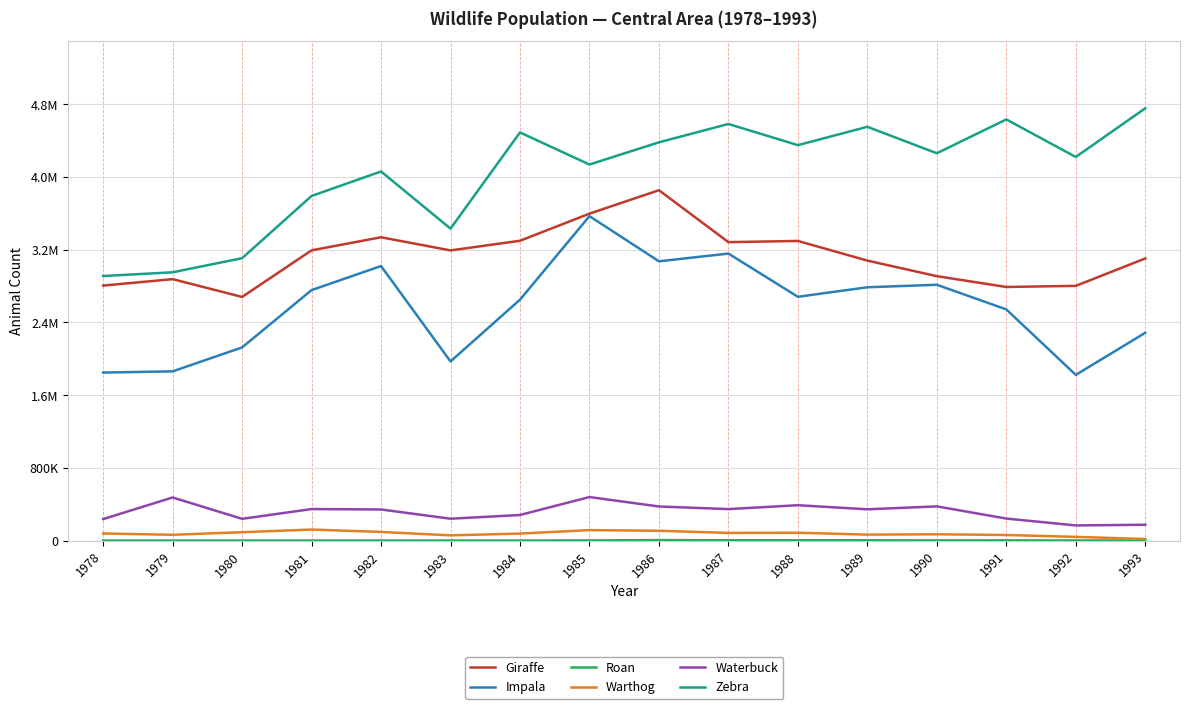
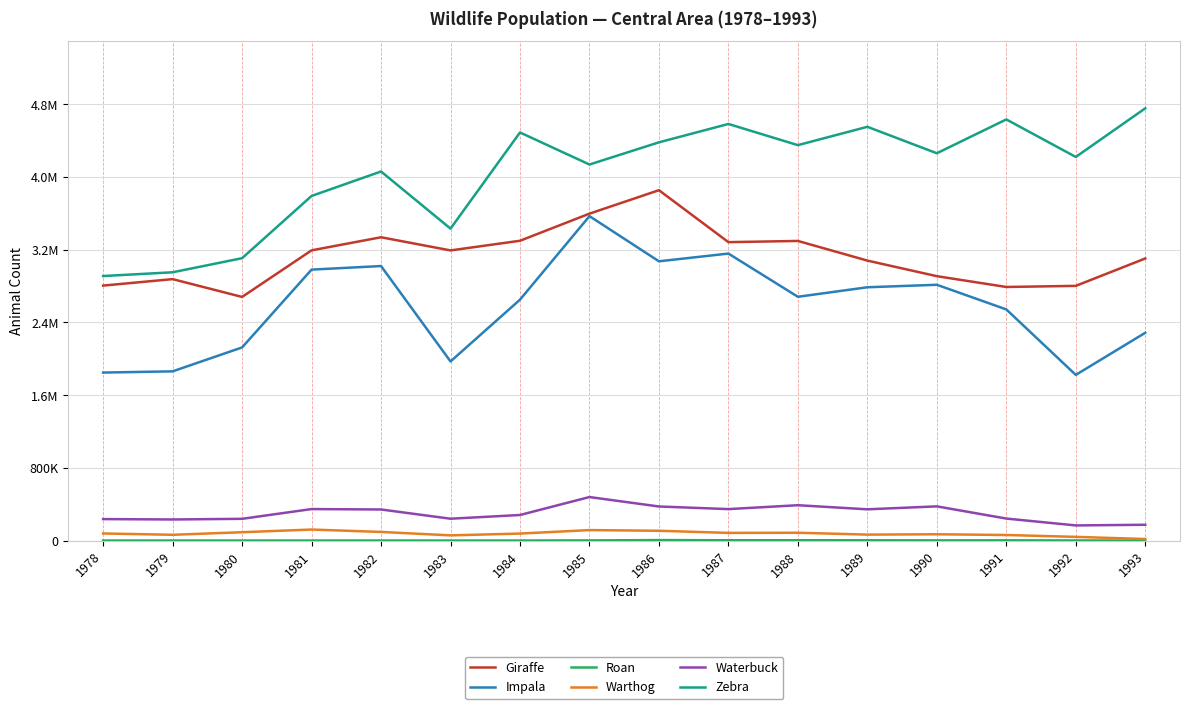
Waterbuck, 1979: 500000 -> 200000
Impala, 1981: 2800000 -> 3000000
